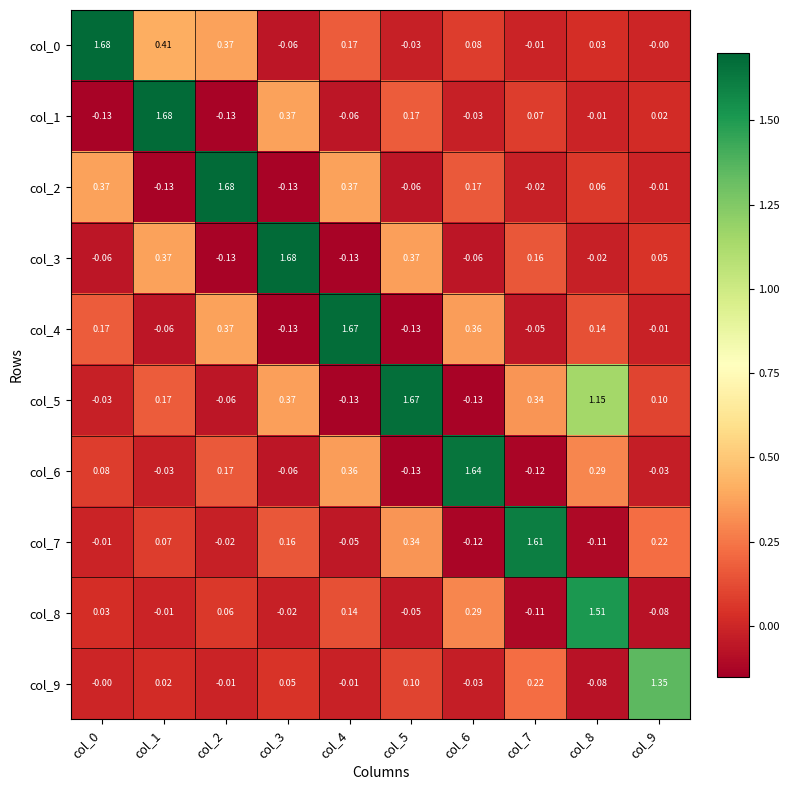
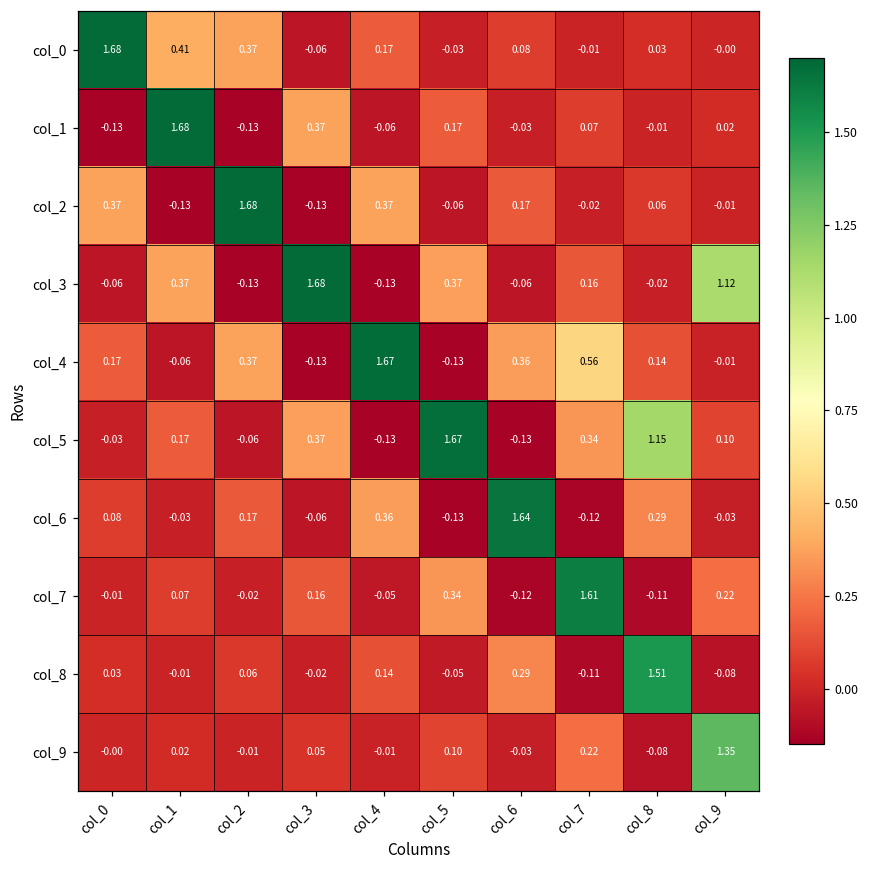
col_3, col_9: 0.05 -> 1.12
col_4, col_7: -0.05 -> 0.56
